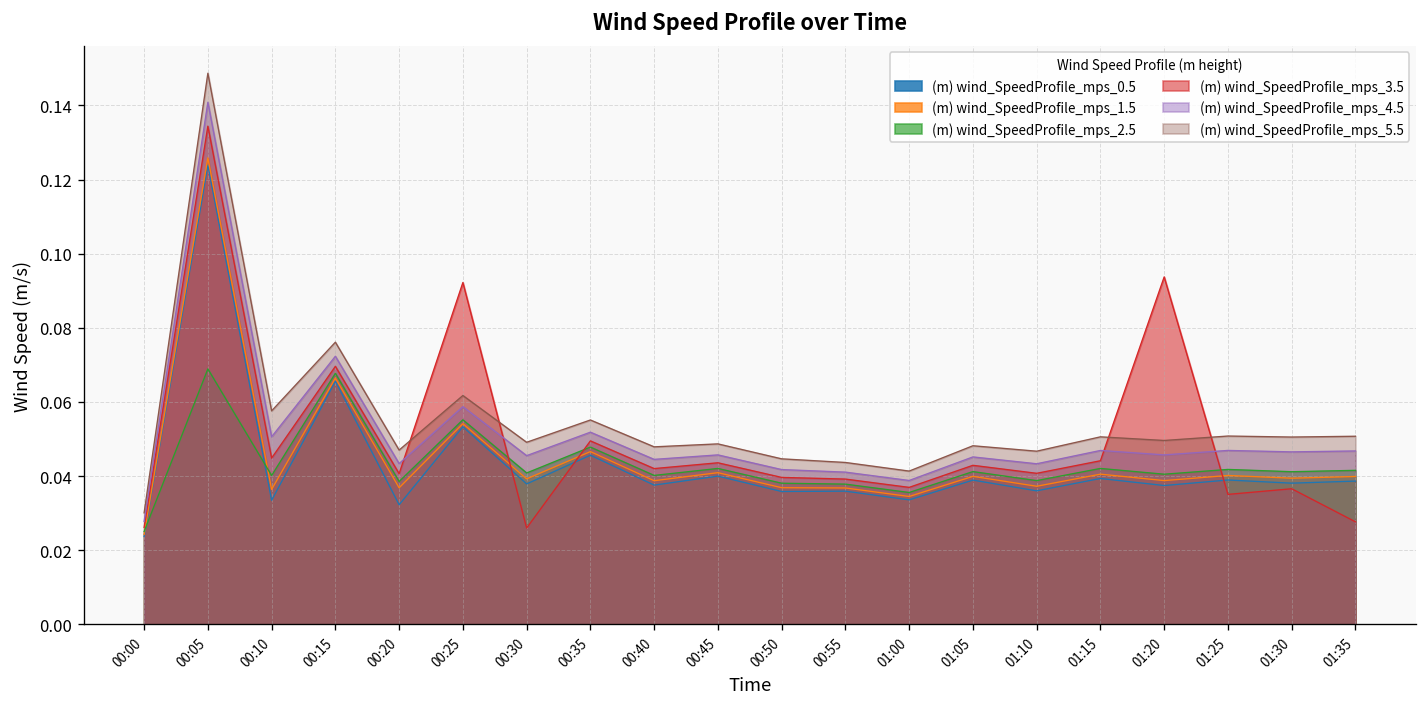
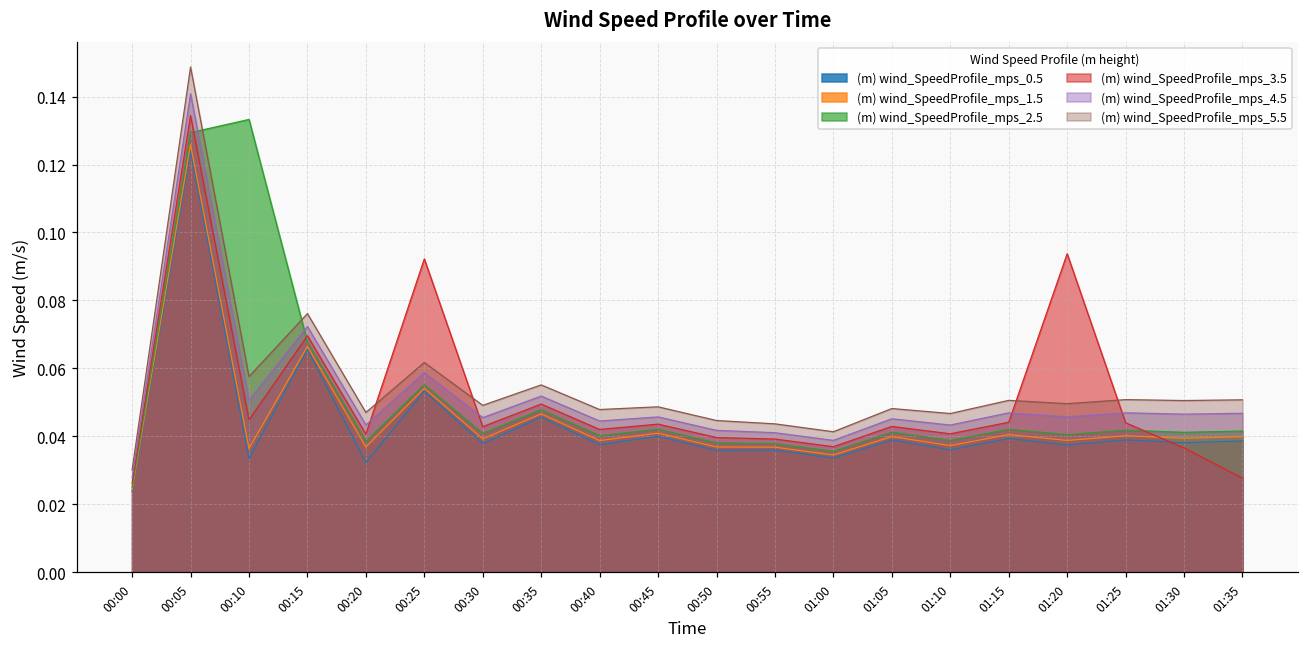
(m) wind_SpeedProfile_mps_2.5, 00:05: 0.069 -> 0.129
(m) wind_SpeedProfile_mps_2.5, 00:10: 0.040 -> 0.133
(m) wind_SpeedProfile_mps_3.5, 00:30: 0.026 -> 0.043
(m) wind_SpeedProfile_mps_3.5, 01:25: 0.035 -> 0.044
